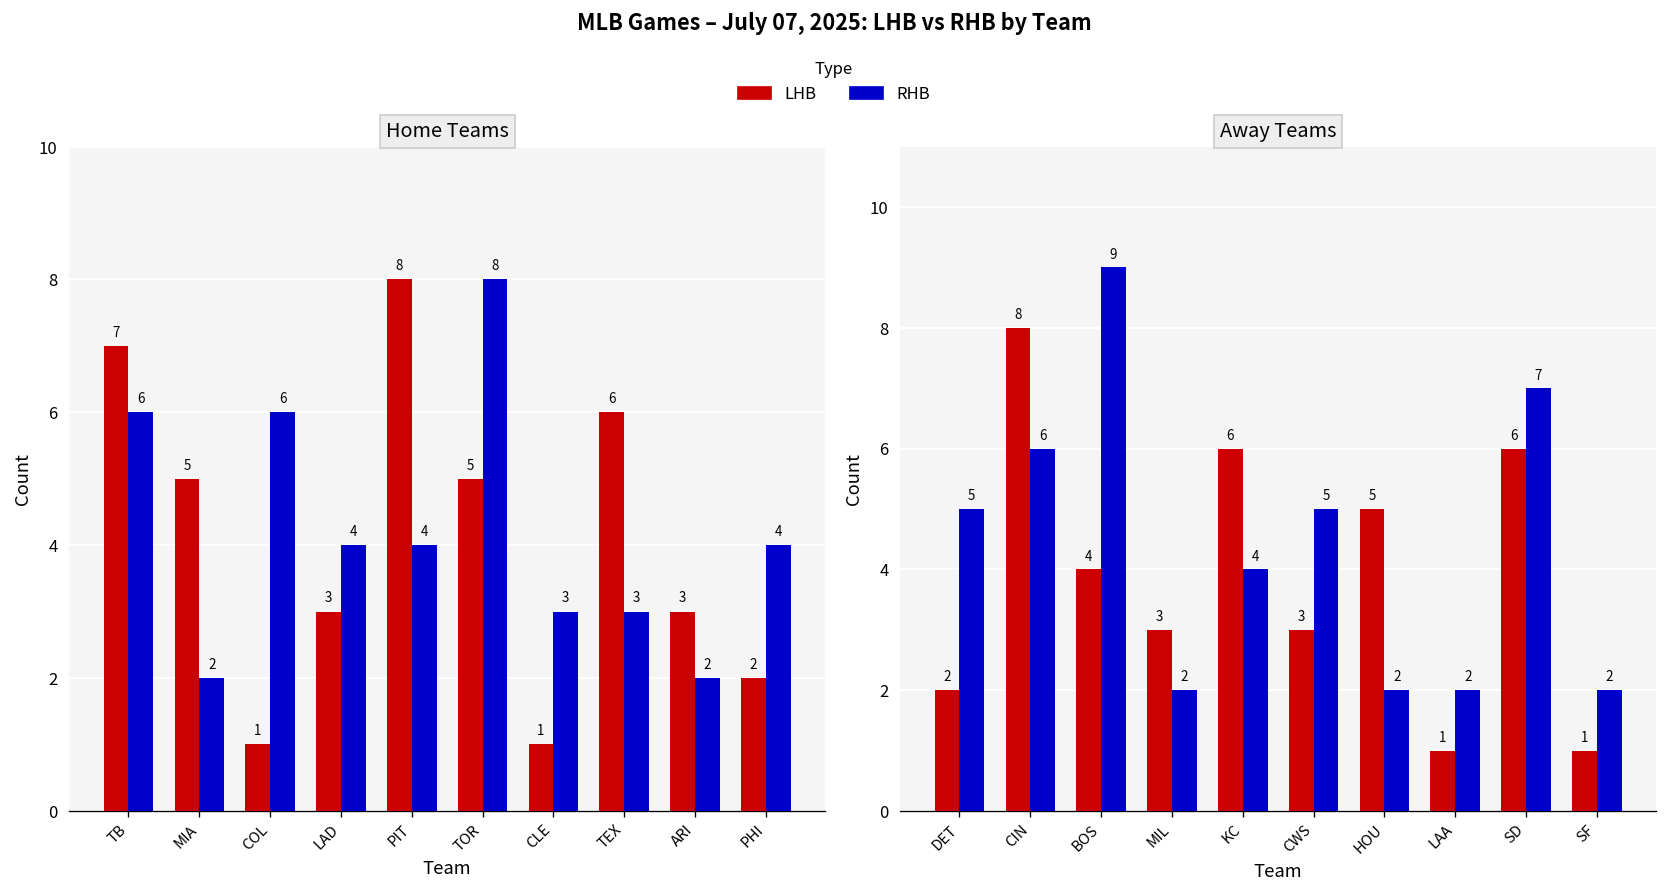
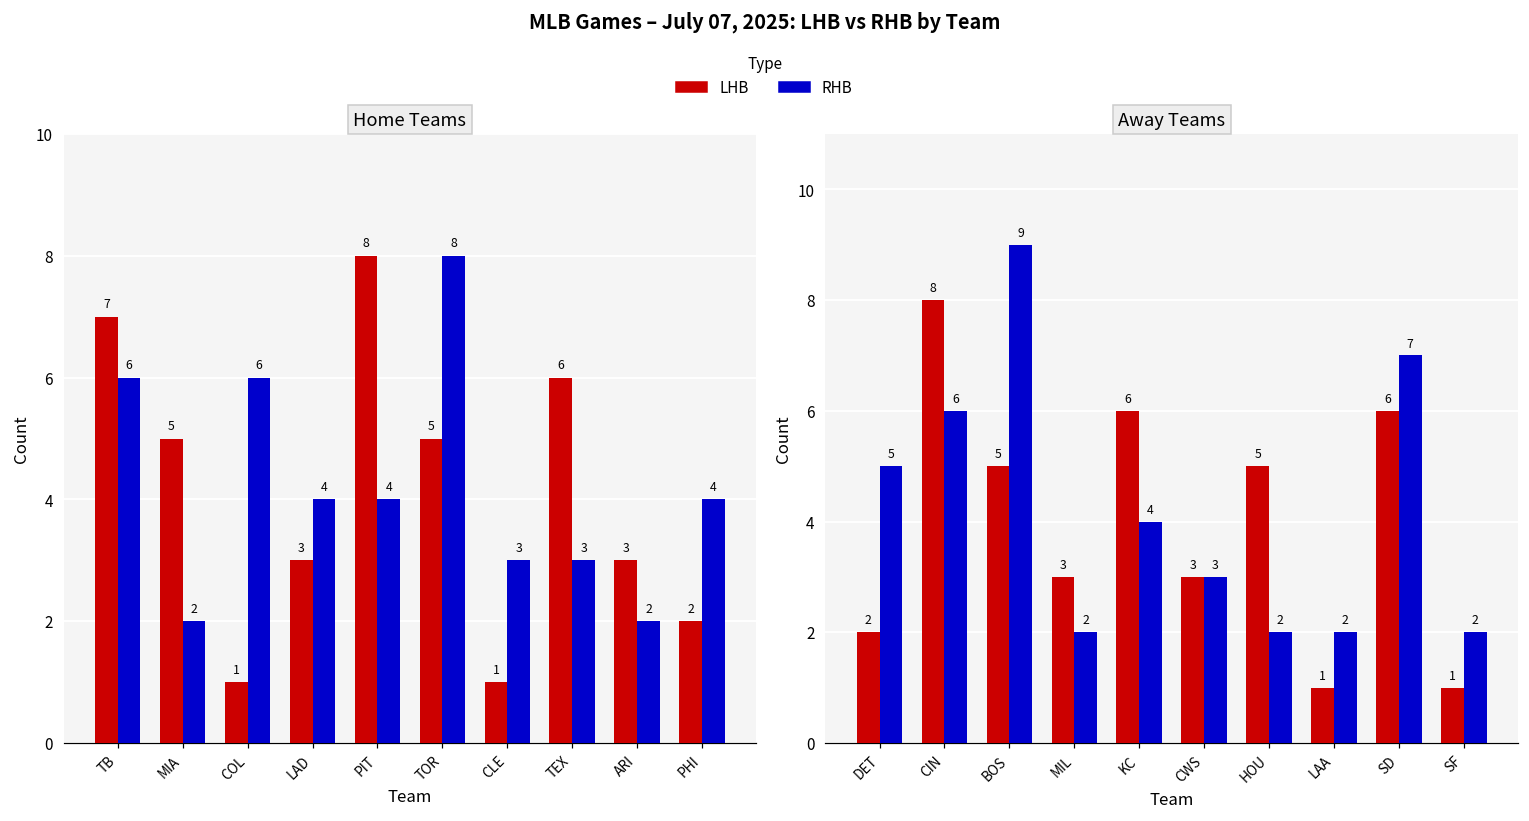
Away Teams, LHB, BOS: 4 -> 5
Away Teams, RHB, CWS: 5 -> 3
